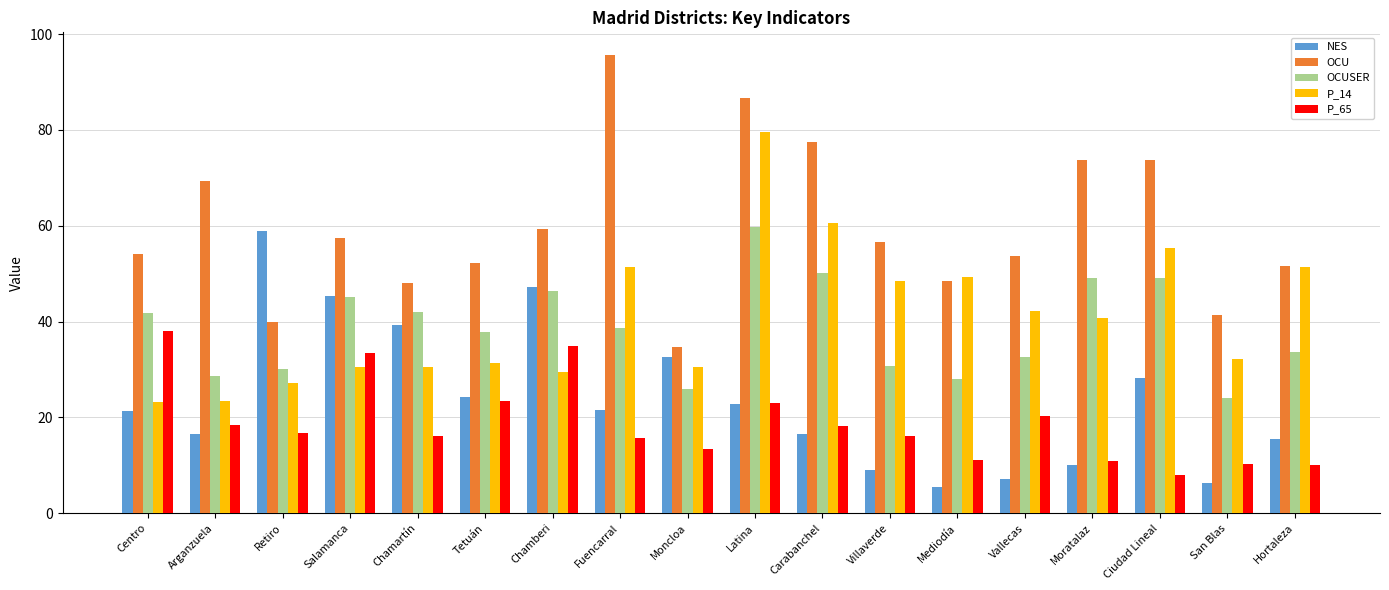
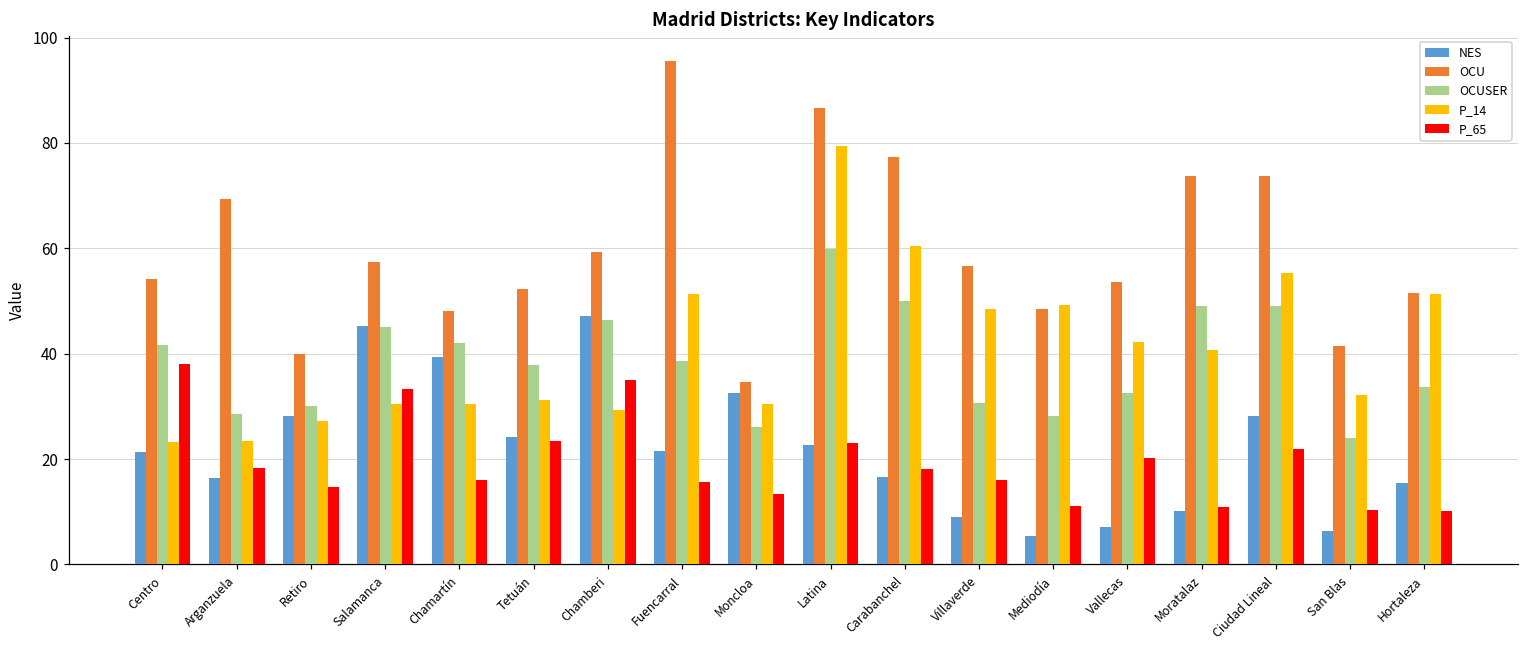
NES, Retiro: 59 -> 28
P_65, Retiro: 17 -> 15
P_65, Ciudad Lineal: 8 -> 22
